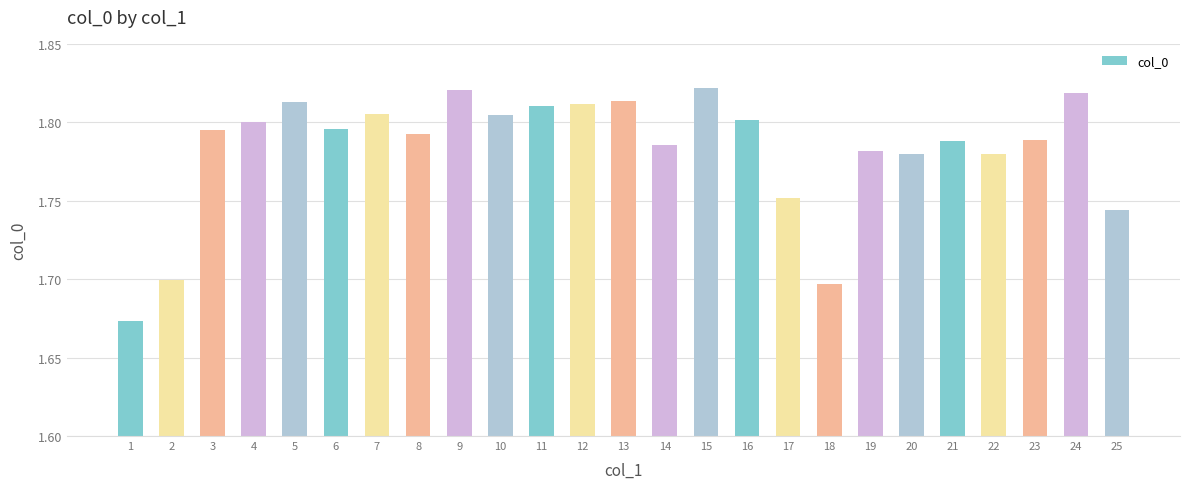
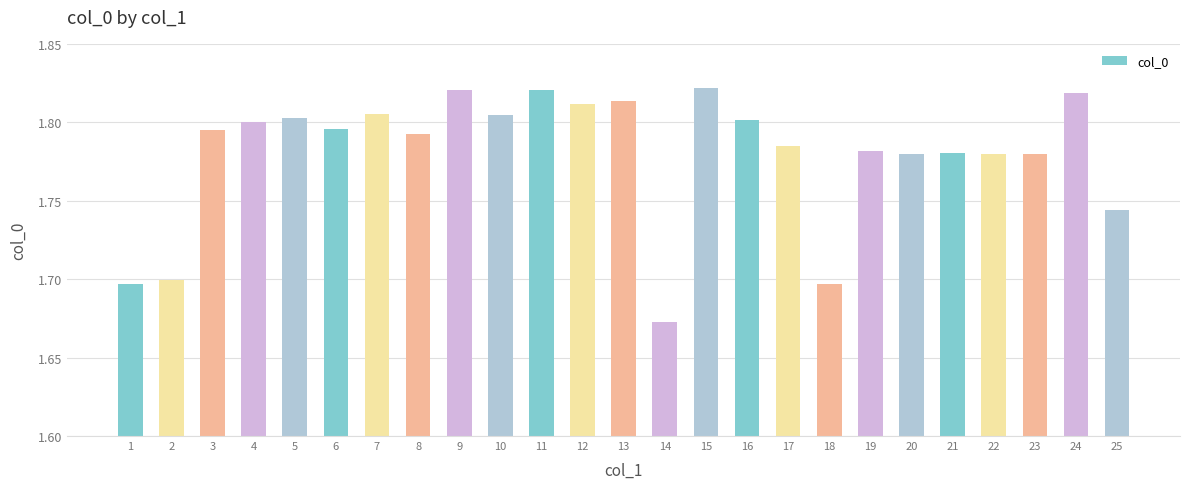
1: 1.673 -> 1.697
5: 1.813 -> 1.802
11: 1.810 -> 1.821
14: 1.785 -> 1.673
17: 1.752 -> 1.785
21: 1.788 -> 1.780
23: 1.789 -> 1.780
